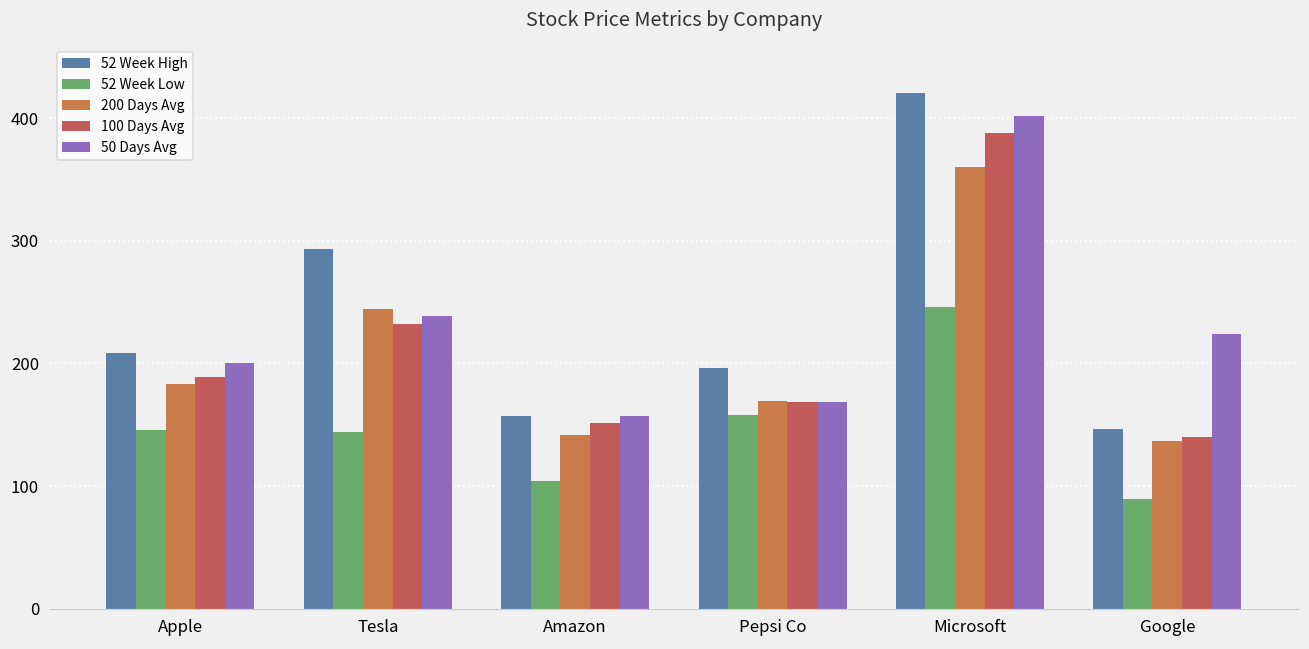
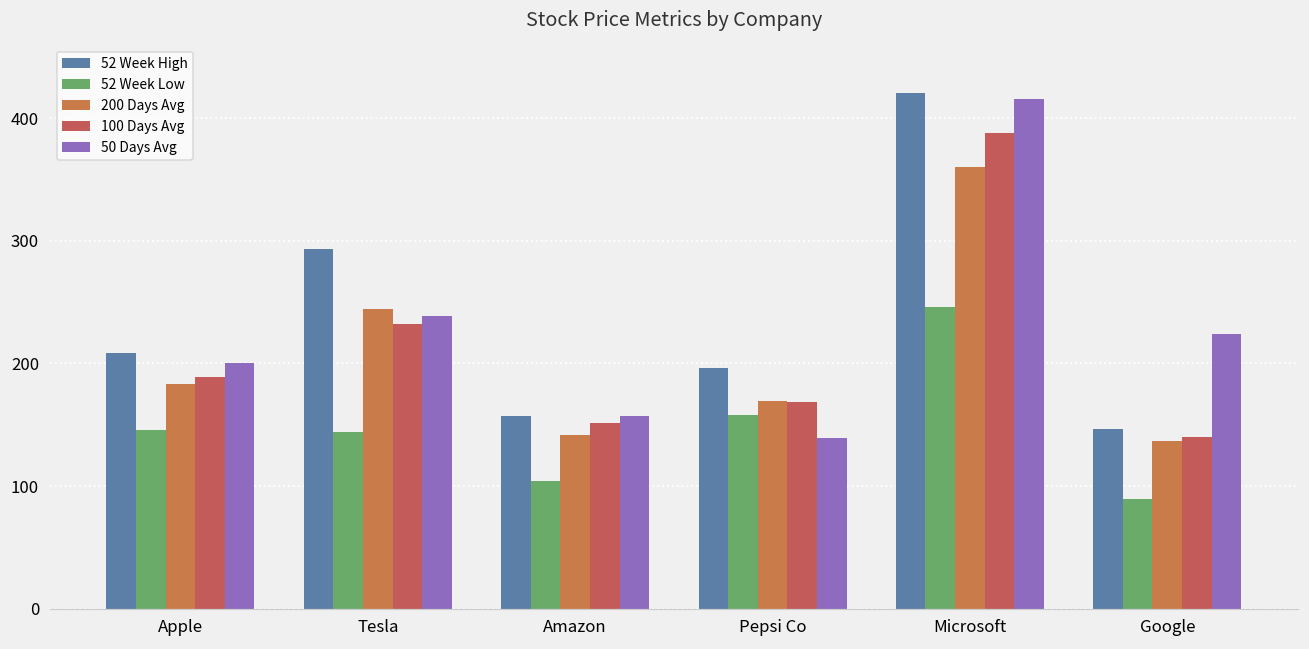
50 Days Avg, Pepsi Co: 168 -> 139
50 Days Avg, Microsoft: 402 -> 416
